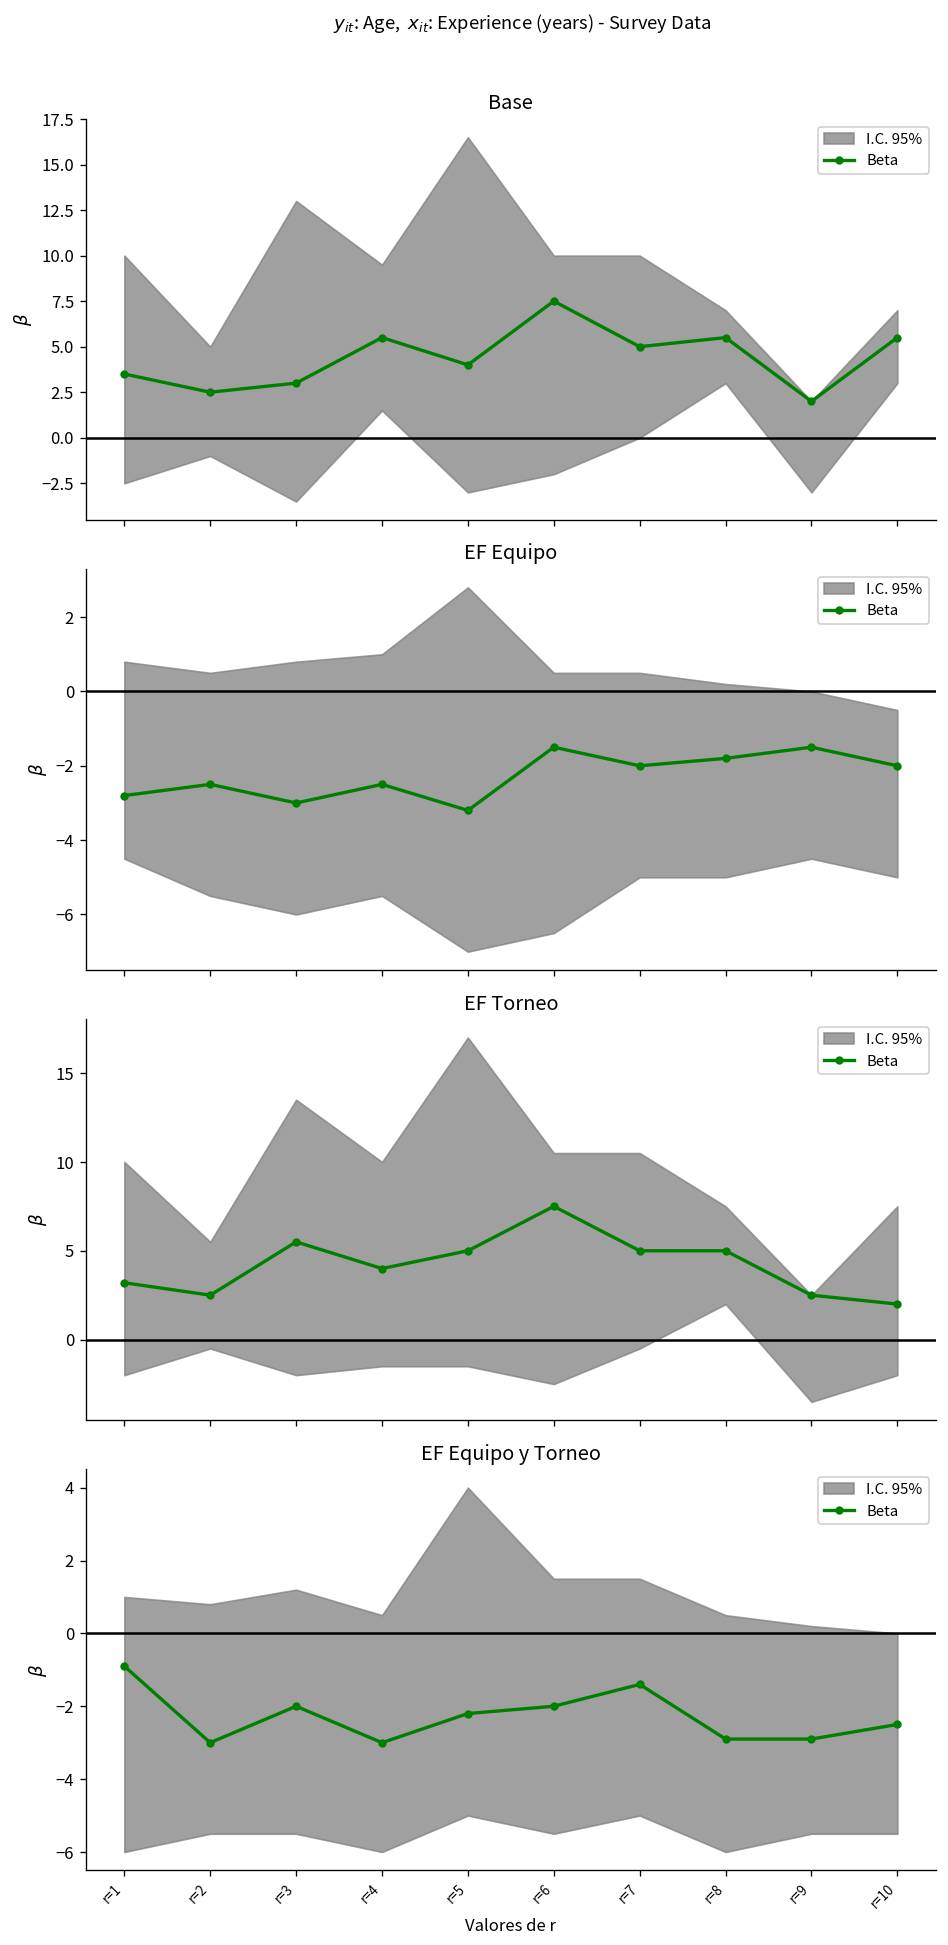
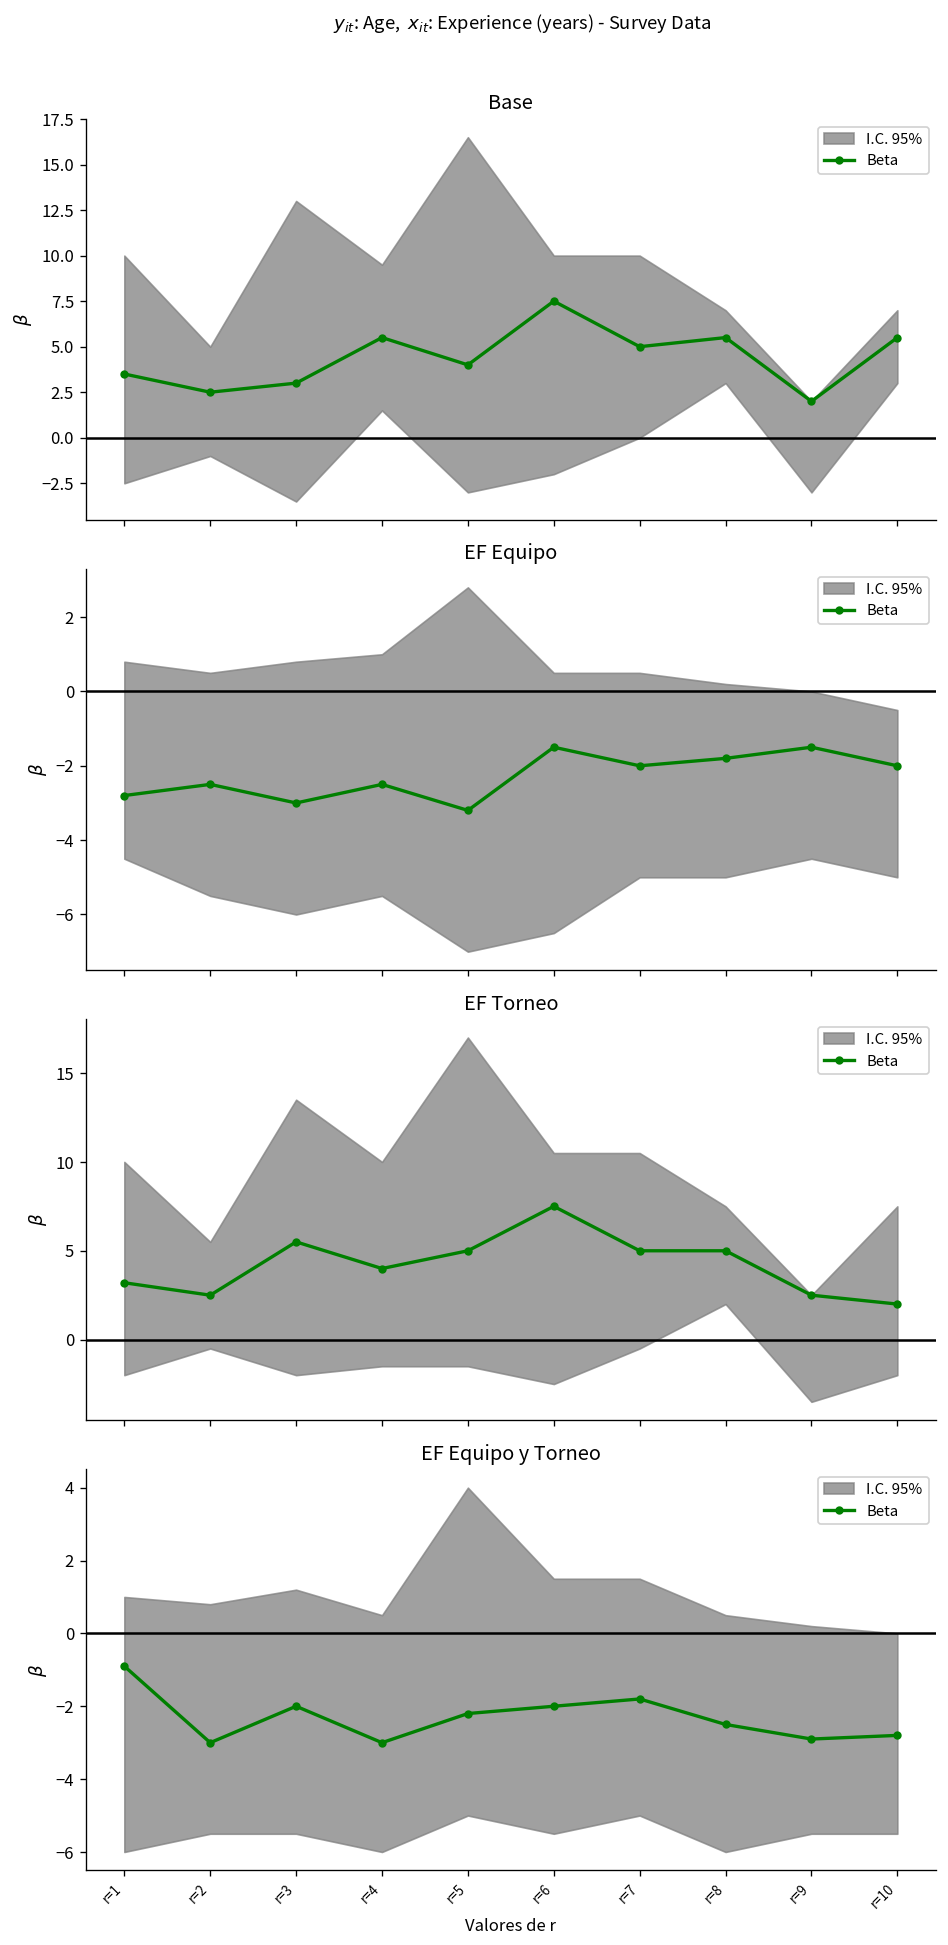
EF Equipo y Torneo, Beta, r=7: -1.4 -> -1.8
EF Equipo y Torneo, Beta, r=8: -2.9 -> -2.5
EF Equipo y Torneo, Beta, r=10: -2.5 -> -2.8
